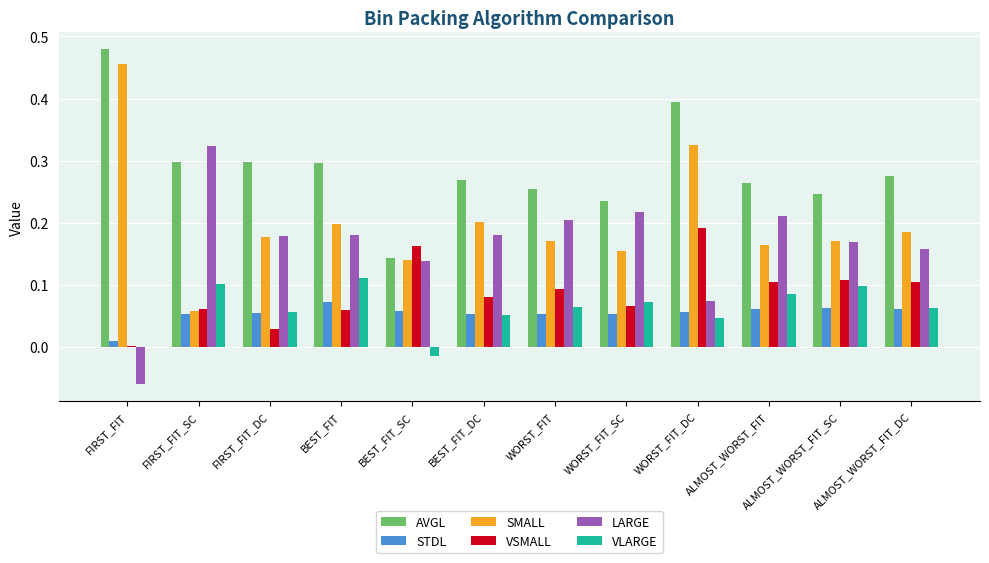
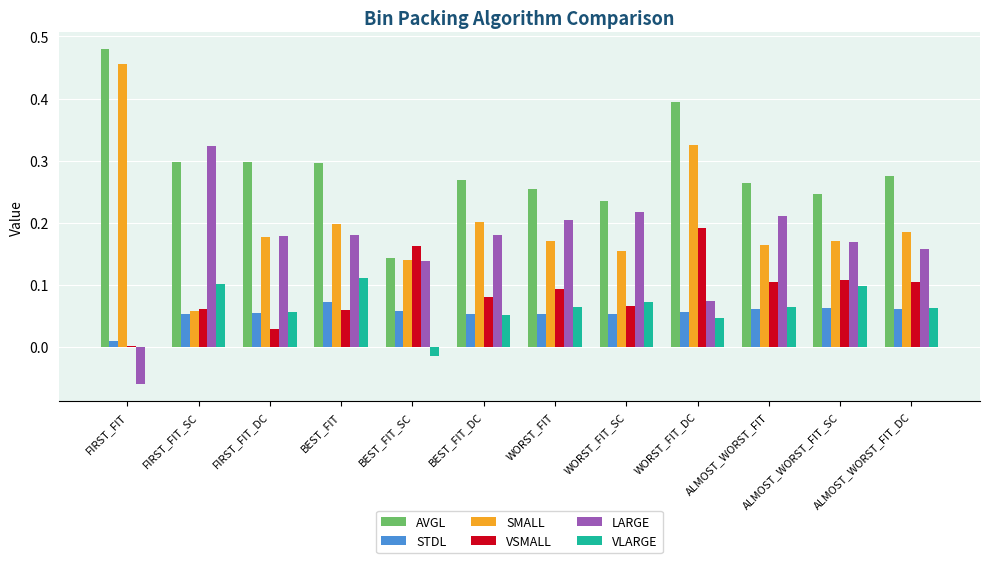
VLARGE, ALMOST_WORST_FIT: 0.09 -> 0.06
